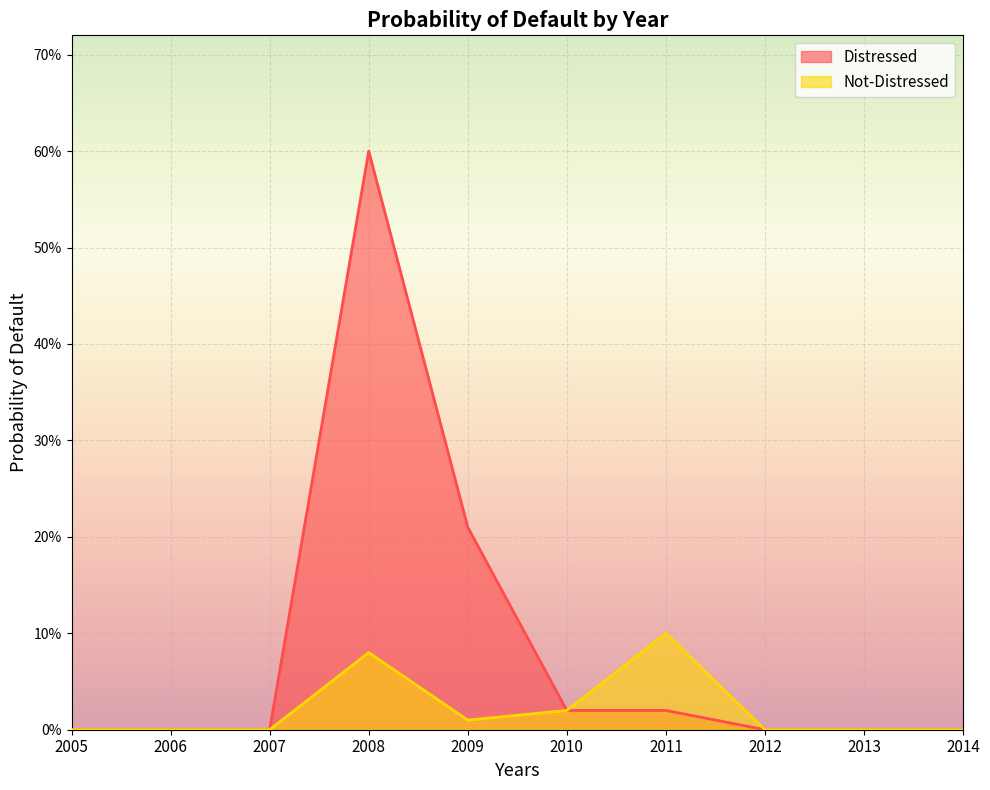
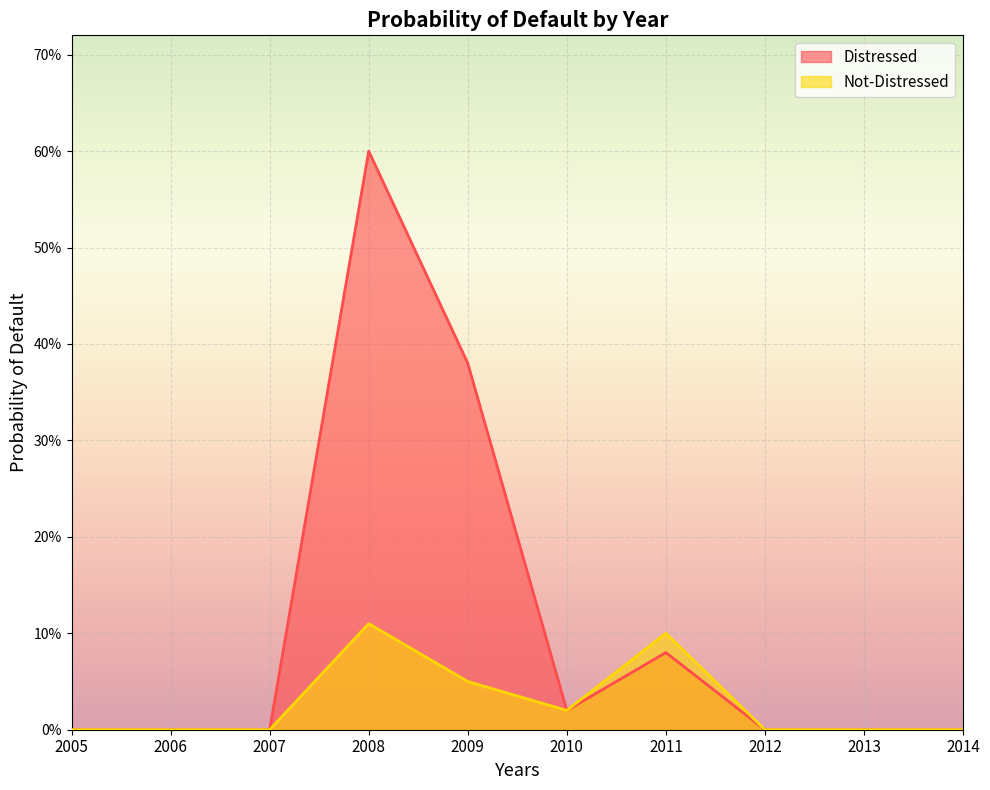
Not-Distressed, 2008: 8% -> 11%
Distressed, 2009: 21% -> 38%
Not-Distressed, 2009: 1% -> 5%
Distressed, 2011: 2% -> 8%
